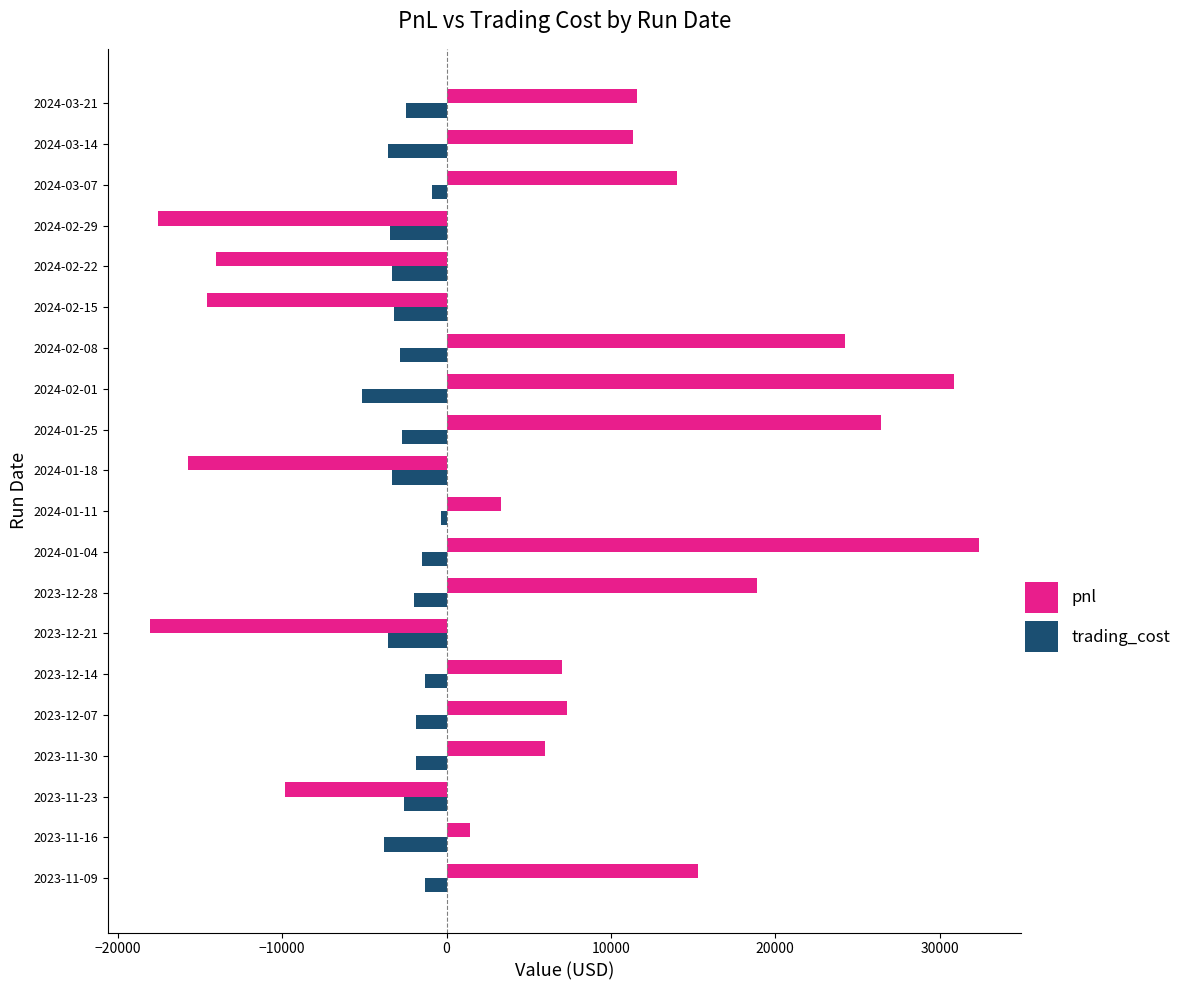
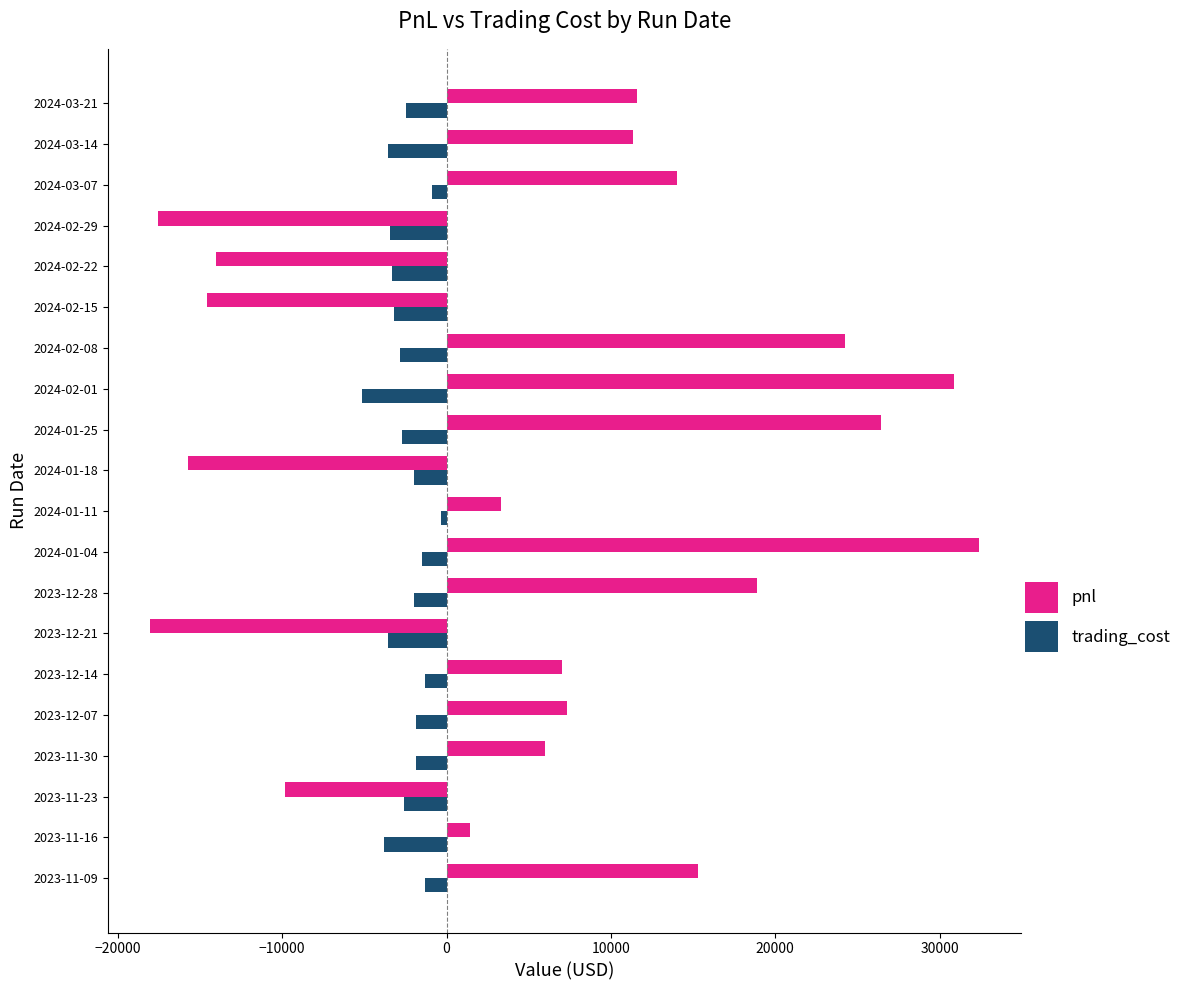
trading_cost, 2024-01-18: -3300 -> -2000
